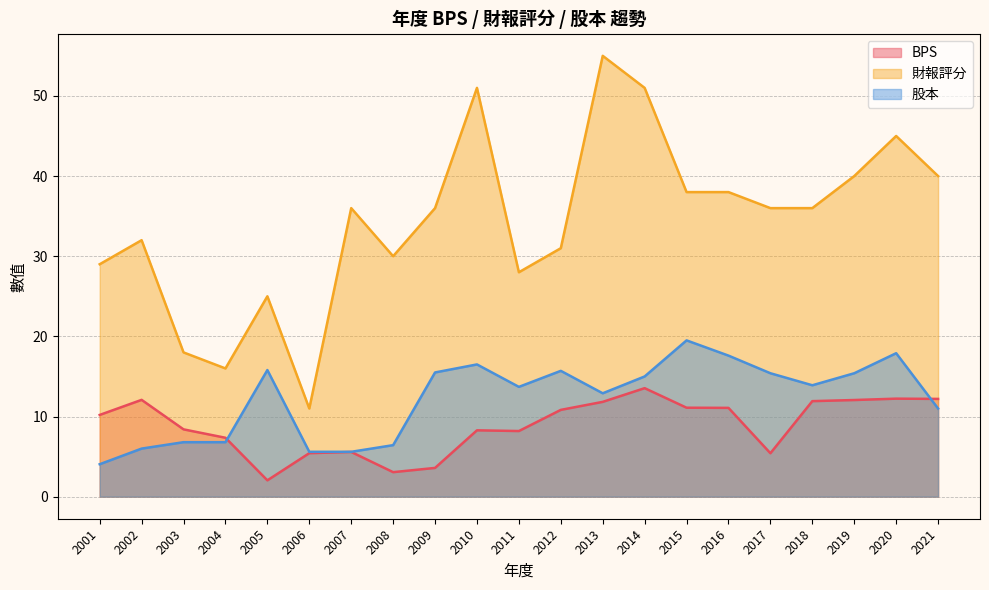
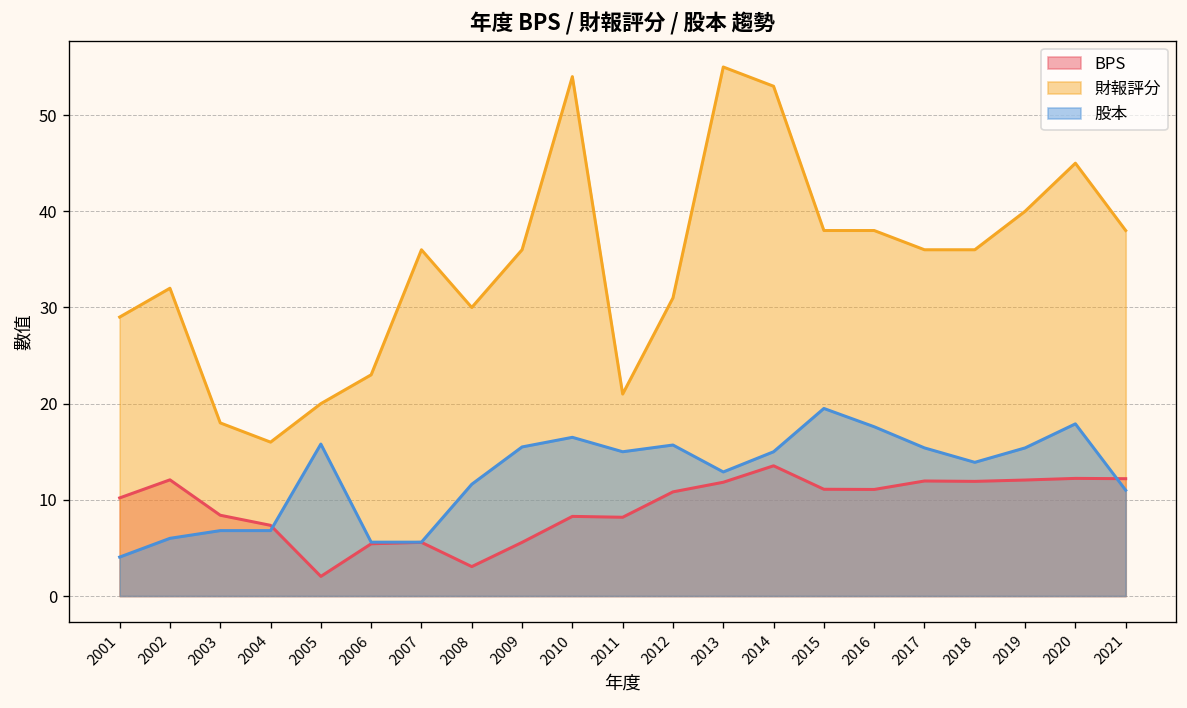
財報評分, 2005: 25 -> 20
財報評分, 2006: 11 -> 23
股本, 2008: 6 -> 12
BPS, 2009: 4 -> 6
財報評分, 2010: 51 -> 54
財報評分, 2011: 28 -> 21
股本, 2011: 14 -> 15
財報評分, 2014: 51 -> 53
BPS, 2017: 5 -> 12
財報評分, 2021: 40 -> 38
